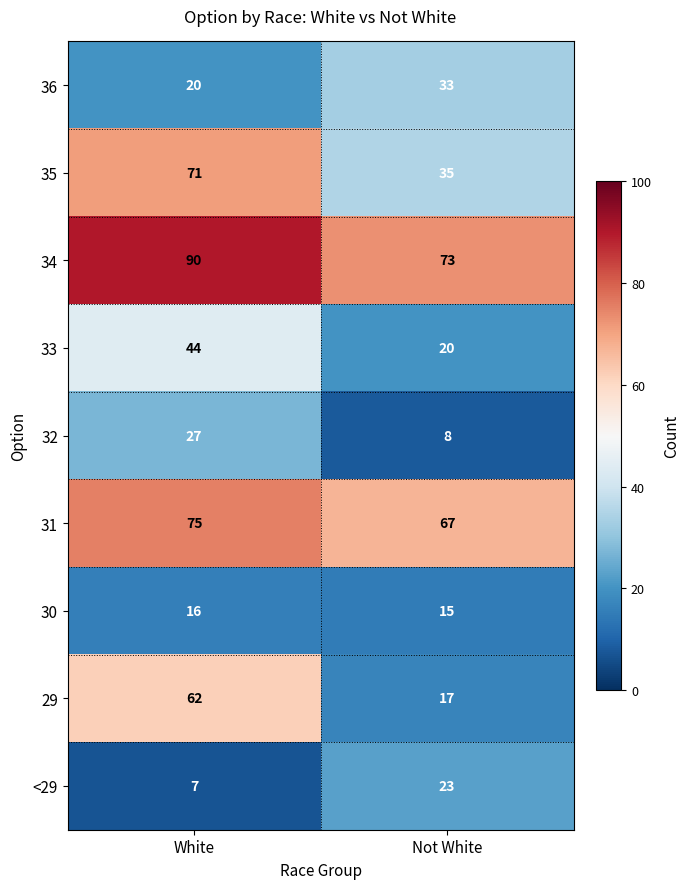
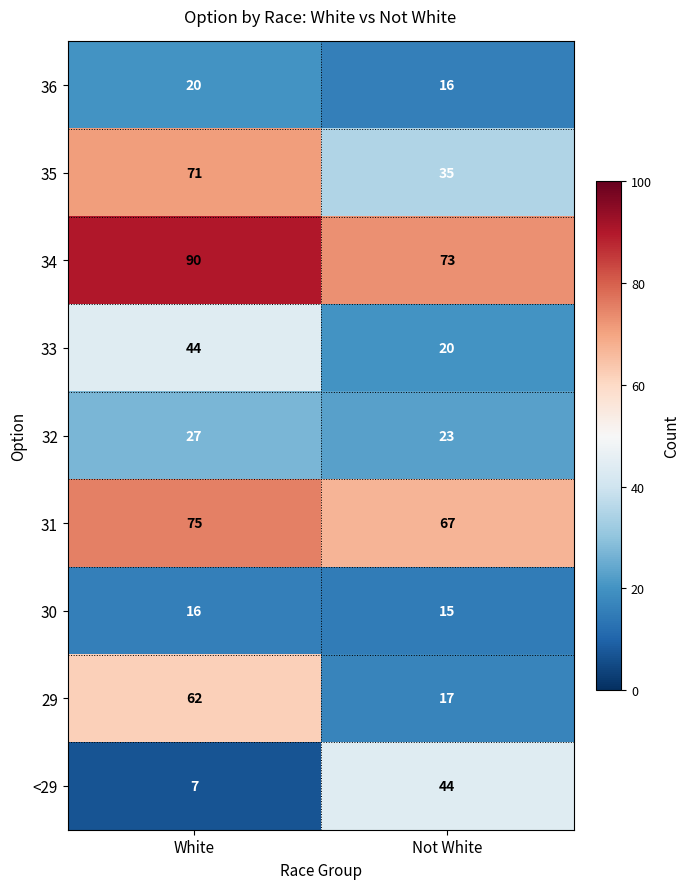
36, Not White: 33 -> 16
32, Not White: 8 -> 23
<29, Not White: 23 -> 44
